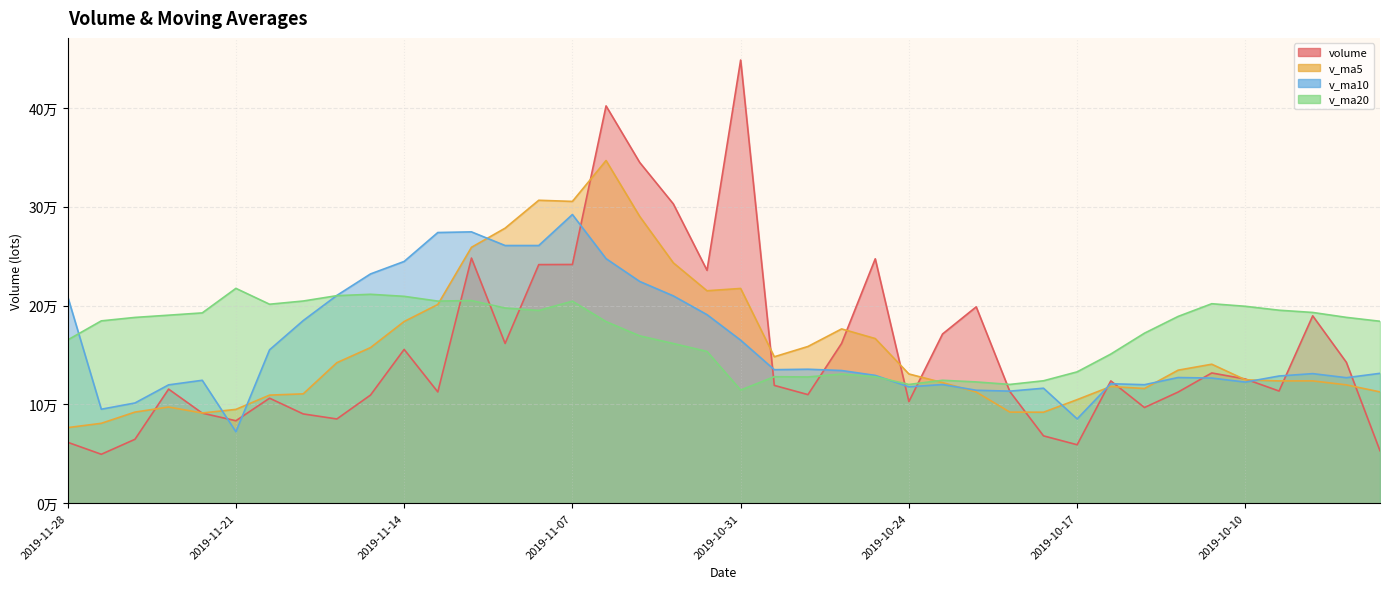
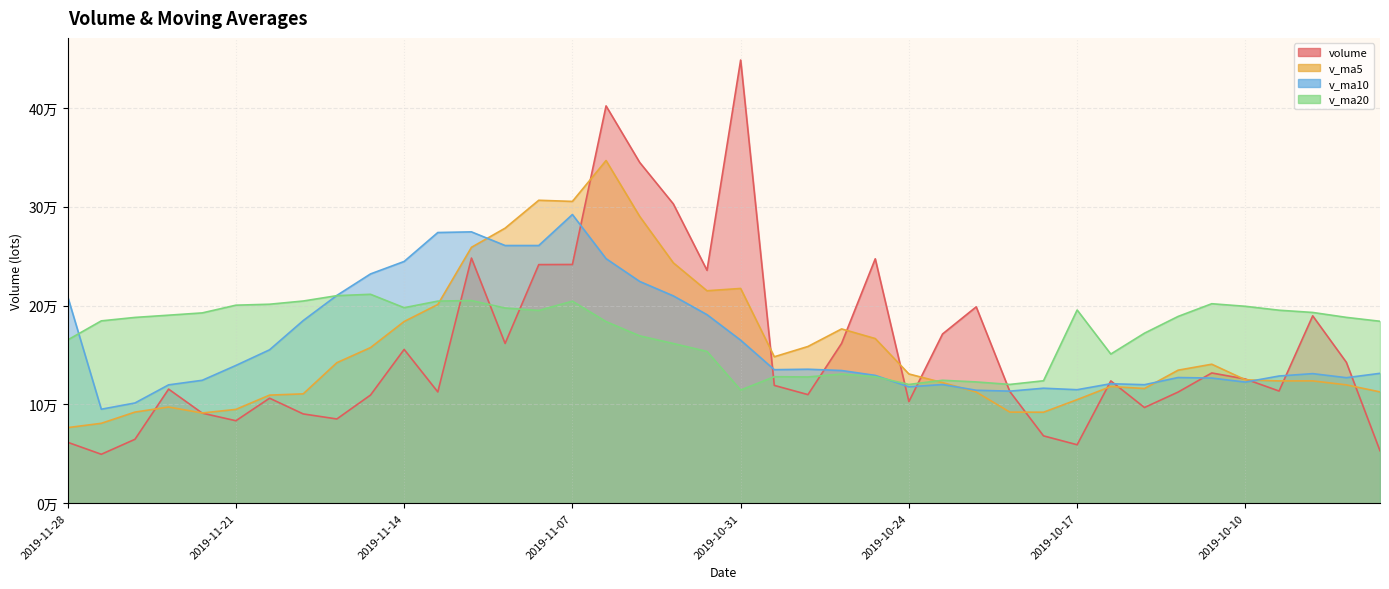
v_ma10, 2019-11-21: 7万 -> 14万
v_ma20, 2019-11-21: 22万 -> 20万
v_ma20, 2019-11-14: 21万 -> 20万
v_ma10, 2019-10-17: 9万 -> 11万
v_ma20, 2019-10-17: 13万 -> 20万
